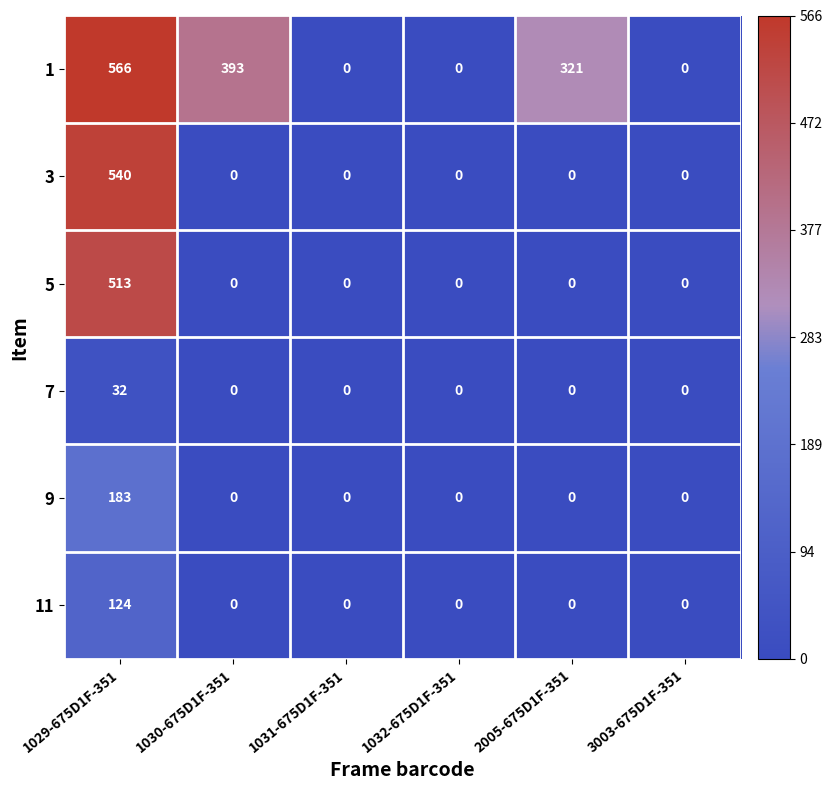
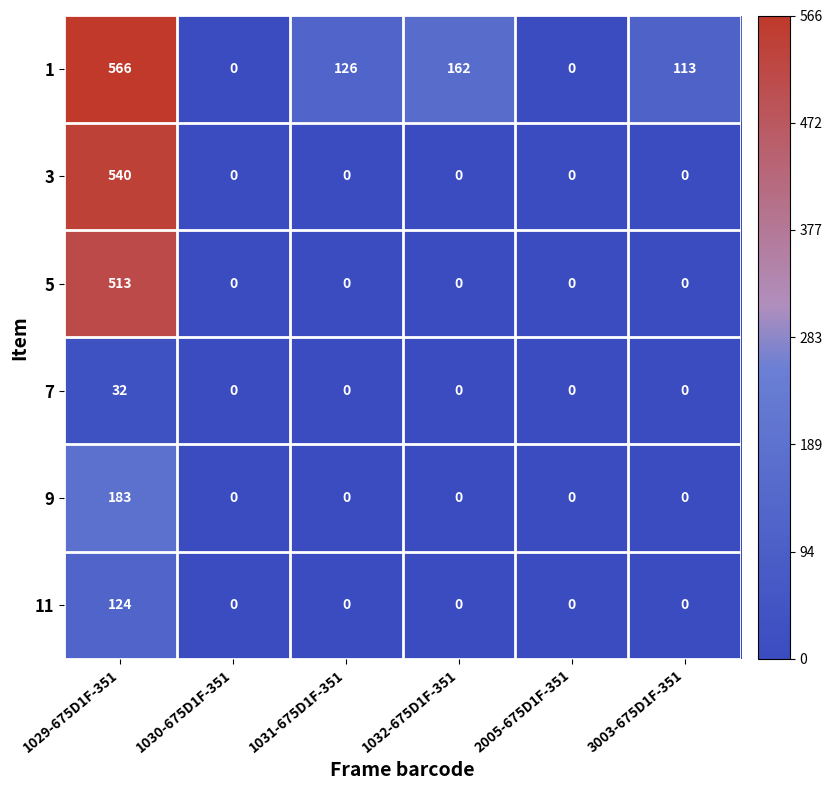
1, 1030-675D1F-351: 393 -> 0
1, 1031-675D1F-351: 0 -> 126
1, 1032-675D1F-351: 0 -> 162
1, 2005-675D1F-351: 321 -> 0
1, 3003-675D1F-351: 0 -> 113
